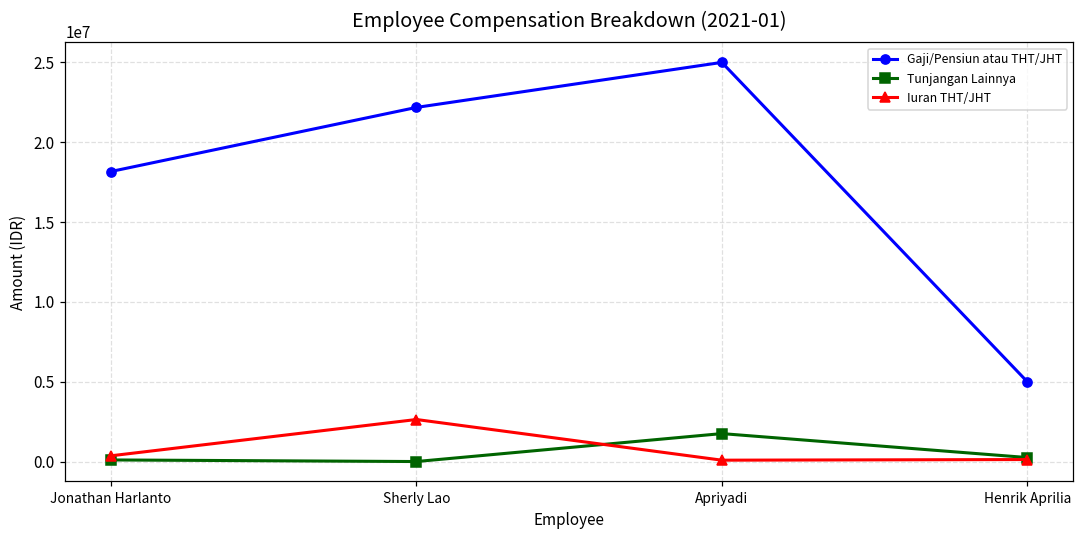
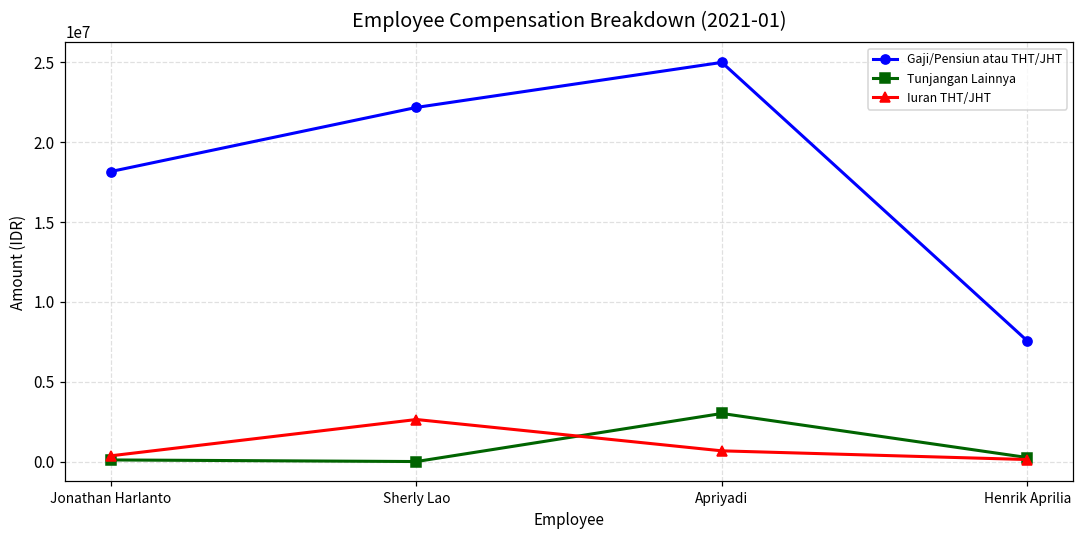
Tunjangan Lainnya, Apriyadi: 1800000 -> 3000000
Iuran THT/JHT, Apriyadi: 100000 -> 700000
Gaji/Pensiun atau THT/JHT, Henrik Aprilia: 5000000 -> 7600000
